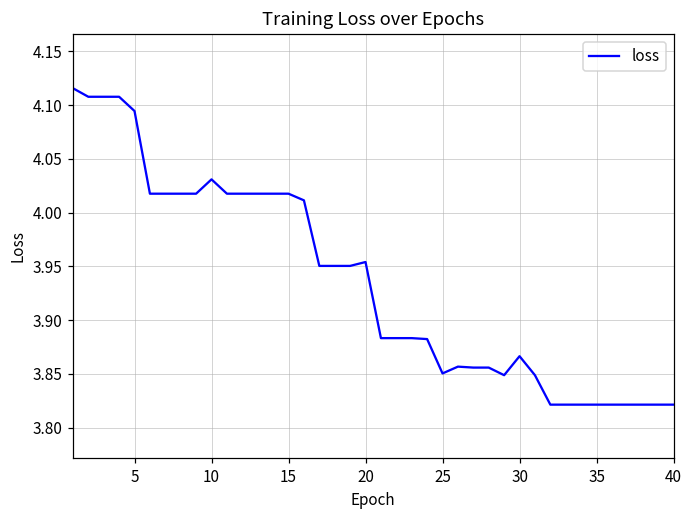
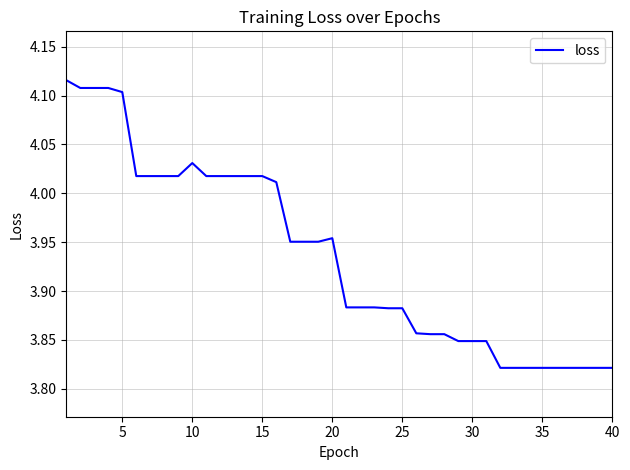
5: 4.09 -> 4.10
25: 3.85 -> 3.88
30: 3.87 -> 3.85
